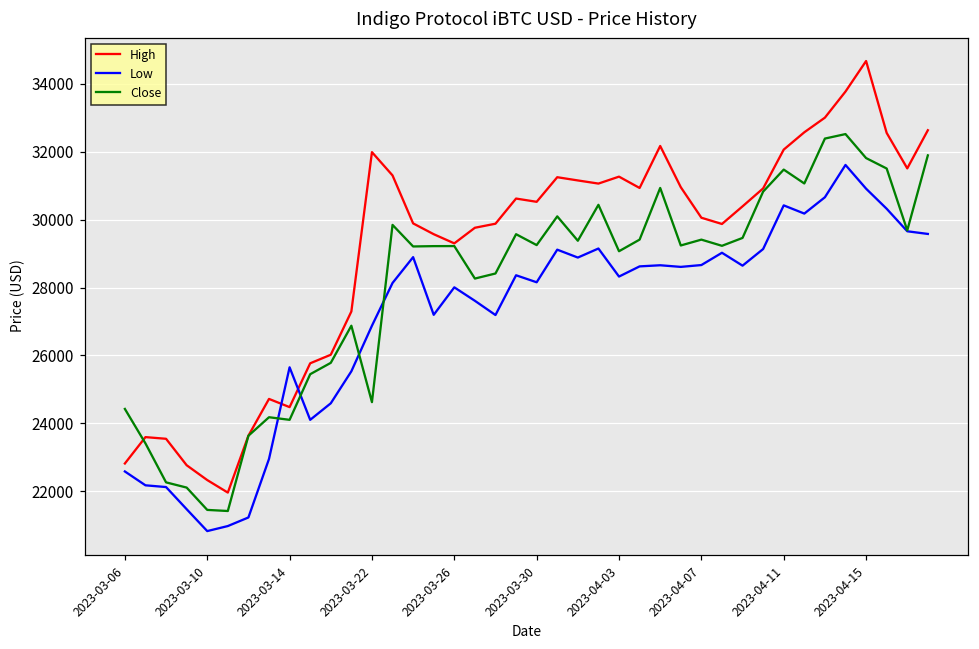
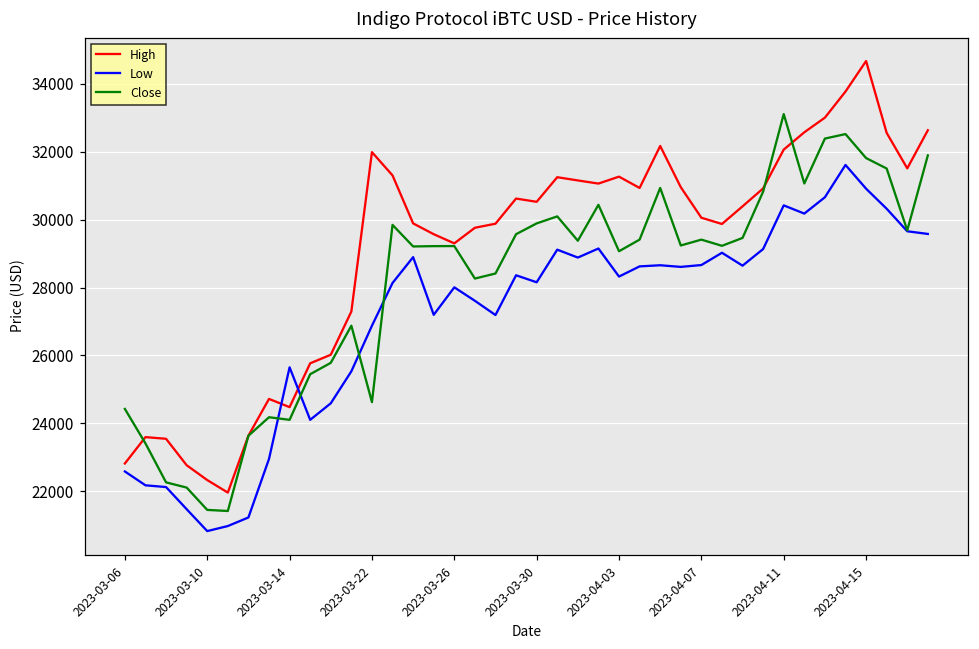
Close, 2023-03-30: 29200 -> 29900
Close, 2023-04-11: 31500 -> 33100
